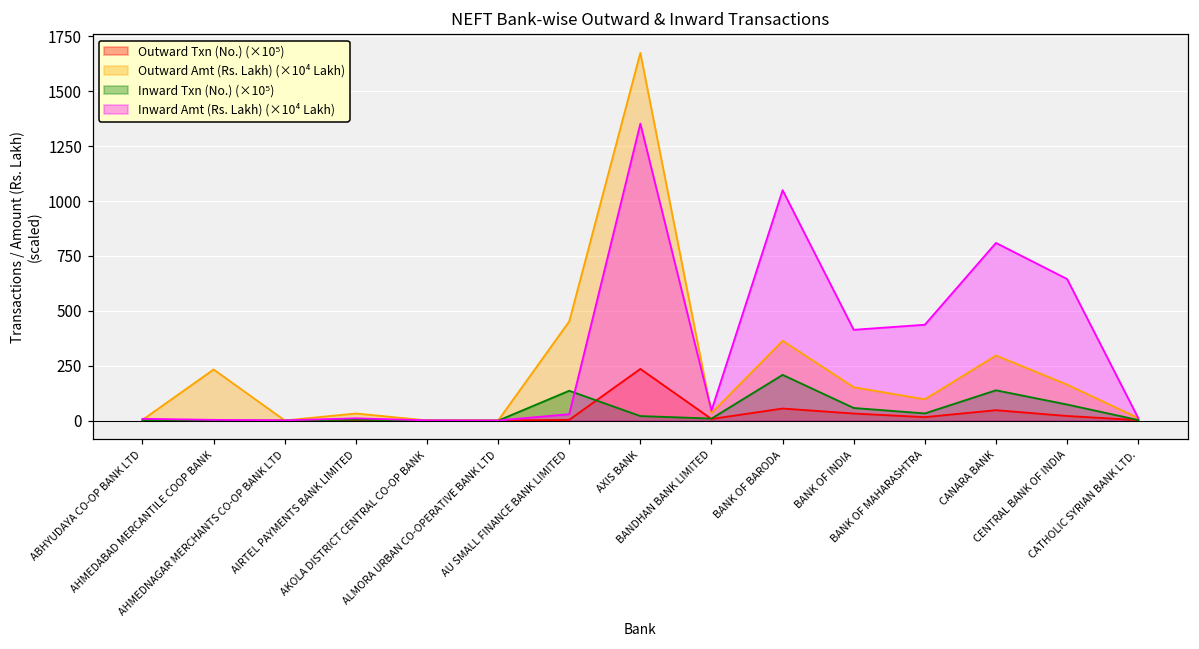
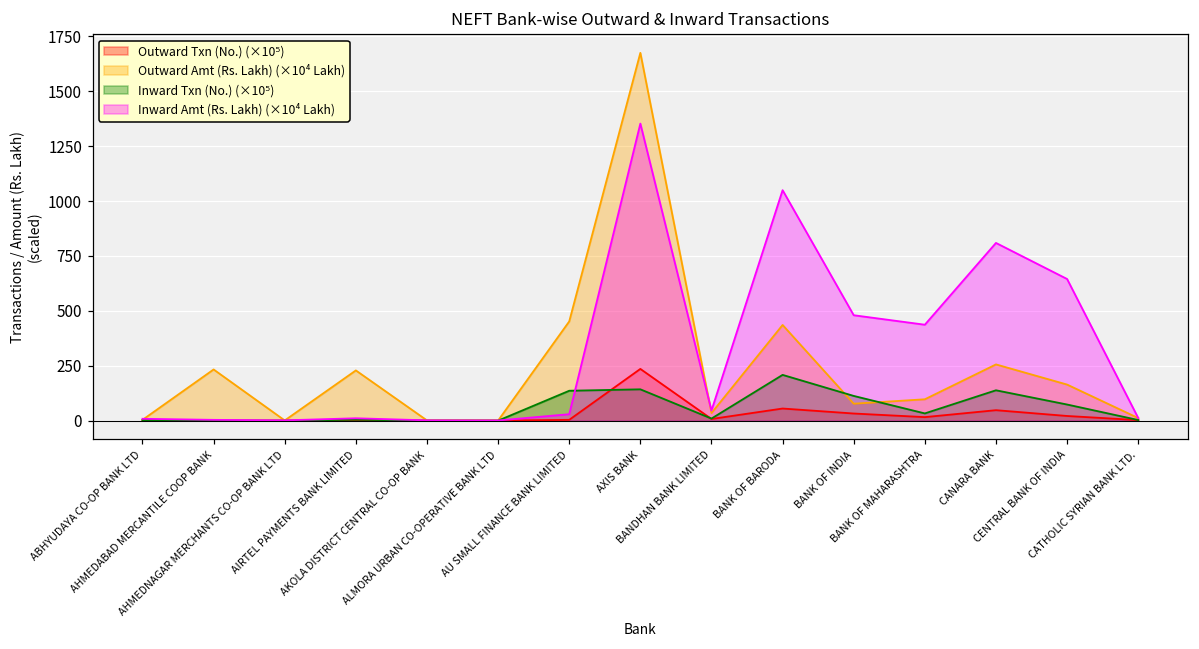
Outward Amt (Rs. Lakh) (×10⁴ Lakh), AIRTEL PAYMENTS BANK LIMITED: 30 -> 230
Inward Txn (No.) (×10⁵), AXIS BANK: 20 -> 140
Outward Amt (Rs. Lakh) (×10⁴ Lakh), BANK OF BARODA: 360 -> 440
Outward Amt (Rs. Lakh) (×10⁴ Lakh), BANK OF INDIA: 150 -> 80
Inward Txn (No.) (×10⁵), BANK OF INDIA: 60 -> 110
Inward Amt (Rs. Lakh) (×10⁴ Lakh), BANK OF INDIA: 410 -> 480
Outward Amt (Rs. Lakh) (×10⁴ Lakh), CANARA BANK: 300 -> 260
